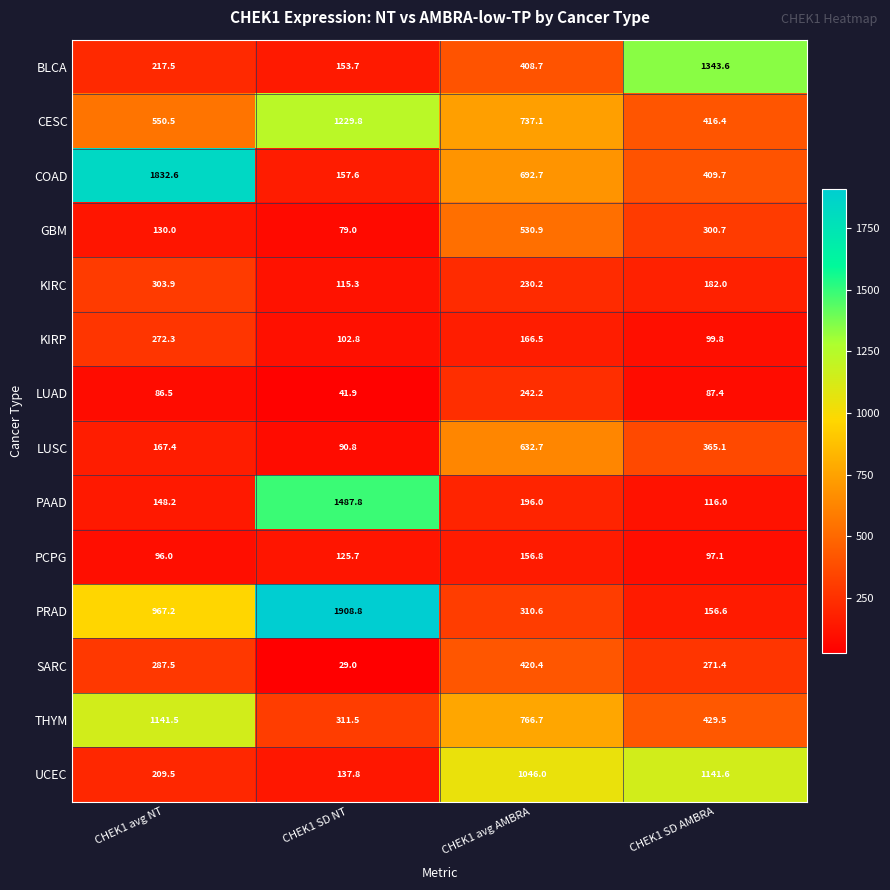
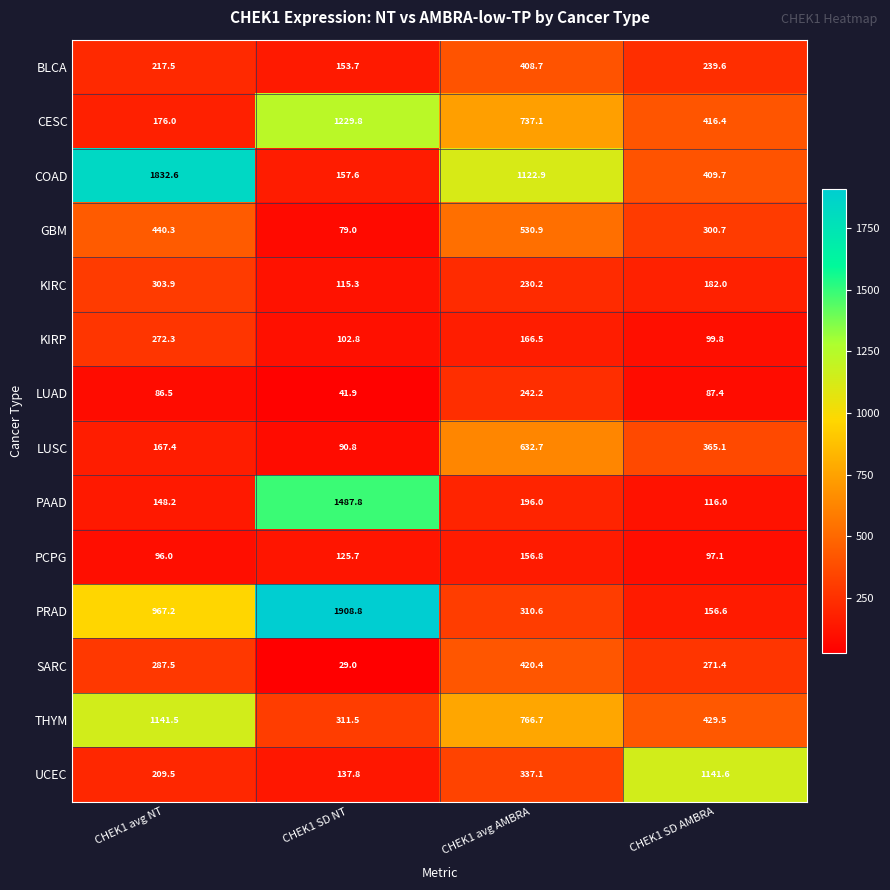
BLCA, CHEK1 SD AMBRA: 1343.6 -> 239.6
CESC, CHEK1 avg NT: 550.5 -> 176.0
COAD, CHEK1 avg AMBRA: 692.7 -> 1122.9
GBM, CHEK1 avg NT: 130.0 -> 440.3
UCEC, CHEK1 avg AMBRA: 1046.0 -> 337.1
